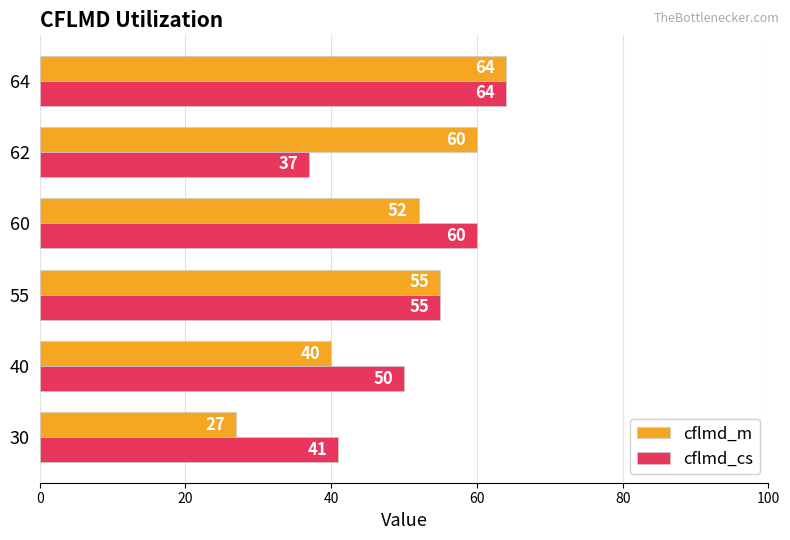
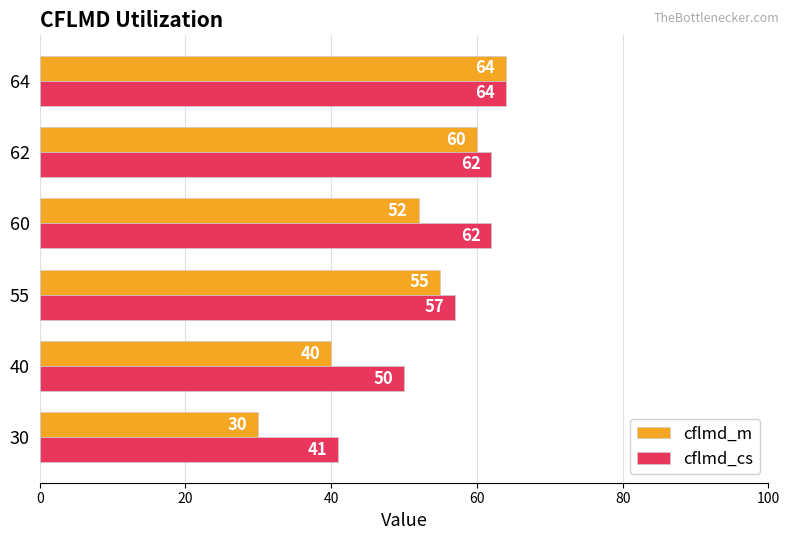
cflmd_cs, 62: 37 -> 62
cflmd_cs, 60: 60 -> 62
cflmd_cs, 55: 55 -> 57
cflmd_m, 30: 27 -> 30
